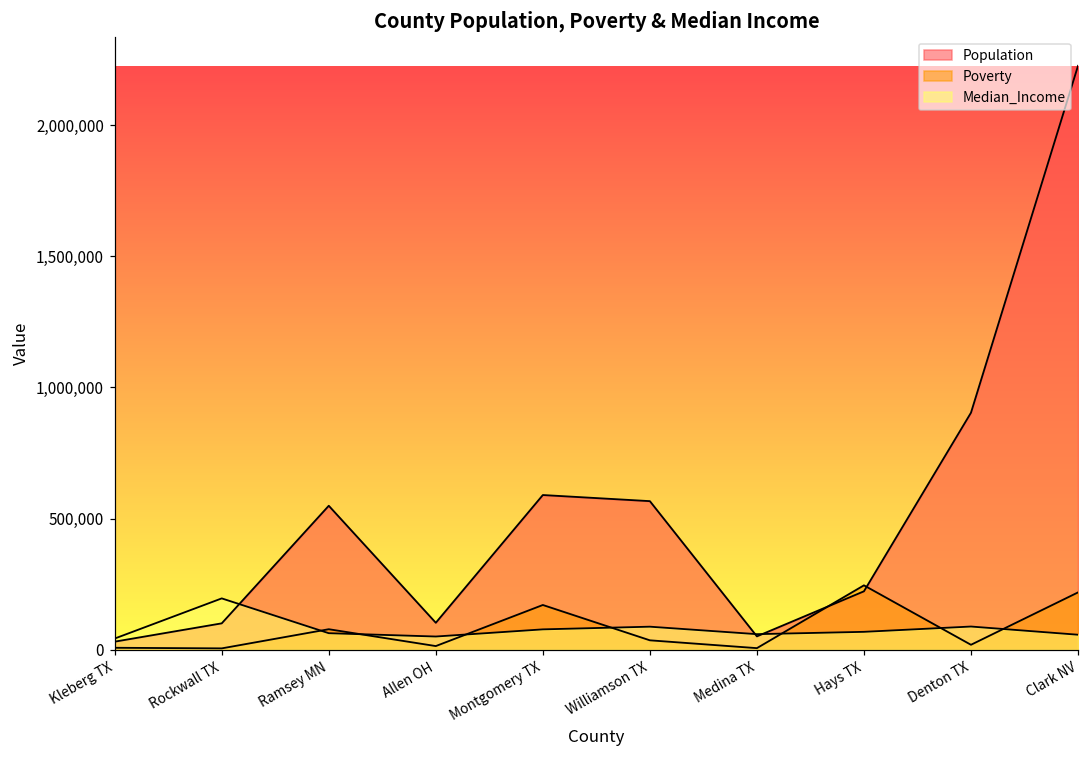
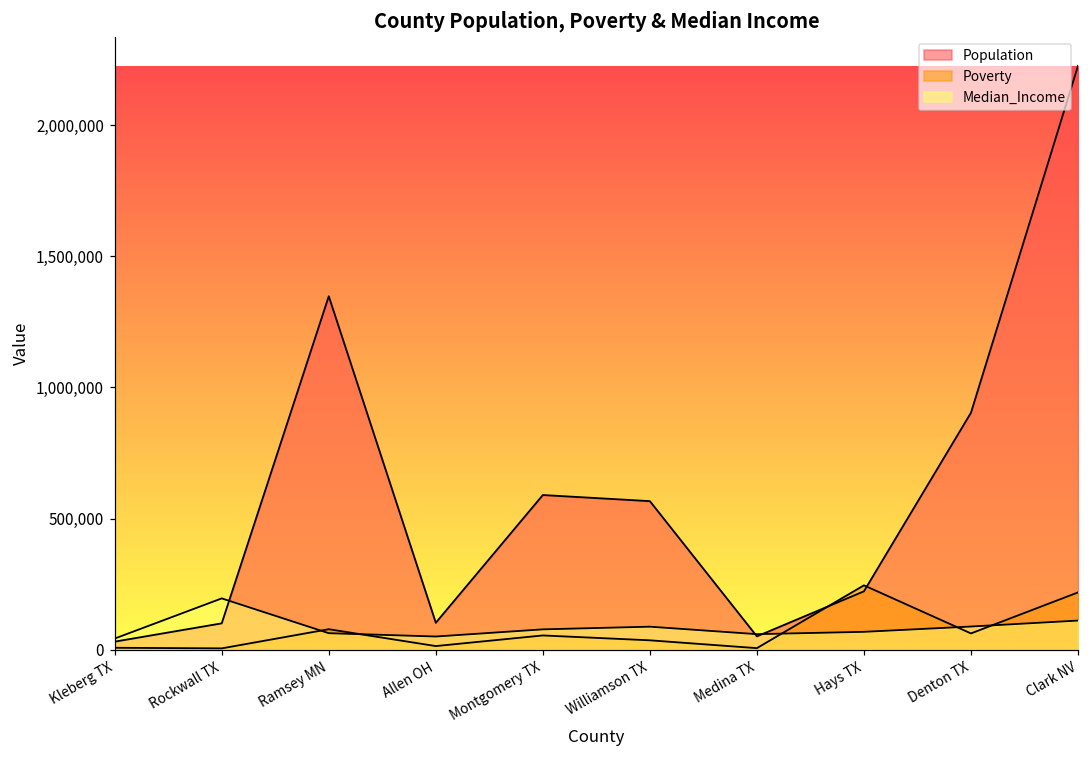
Population, Ramsey MN: 550,000 -> 1,350,000
Poverty, Montgomery TX: 170,000 -> 50,000
Poverty, Denton TX: 20,000 -> 60,000
Median_Income, Clark NV: 60,000 -> 110,000
